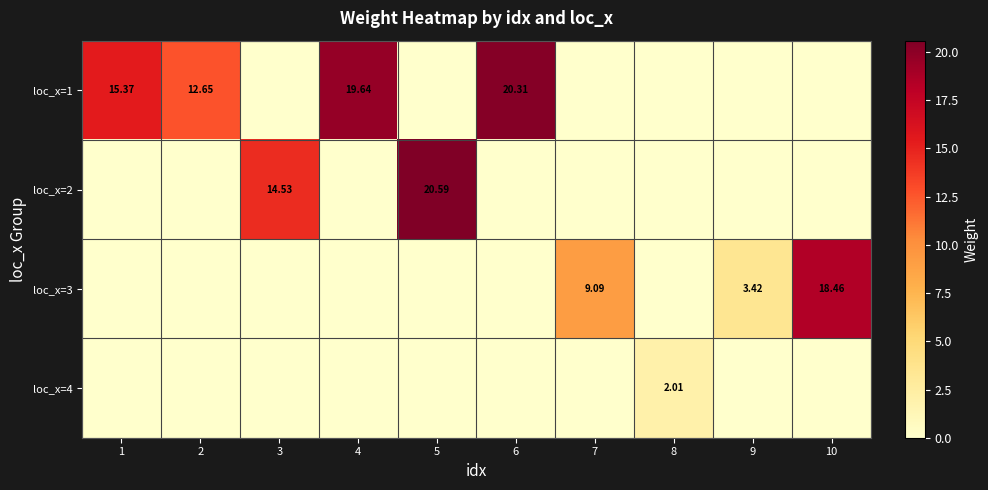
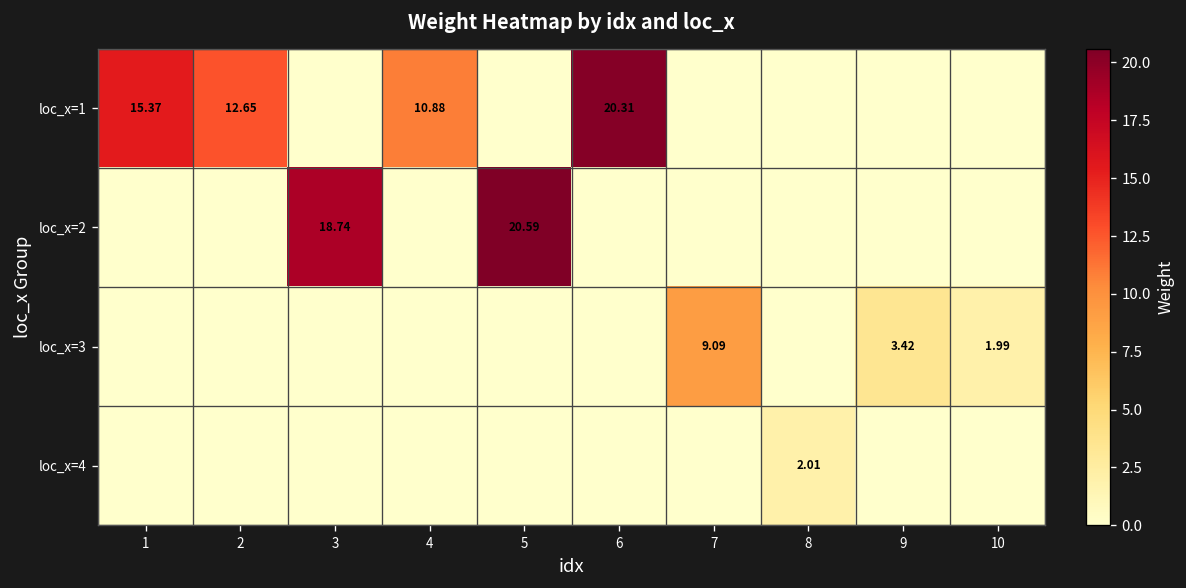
loc_x=1, 4: 19.64 -> 10.88
loc_x=2, 3: 14.53 -> 18.74
loc_x=3, 10: 18.46 -> 1.99
